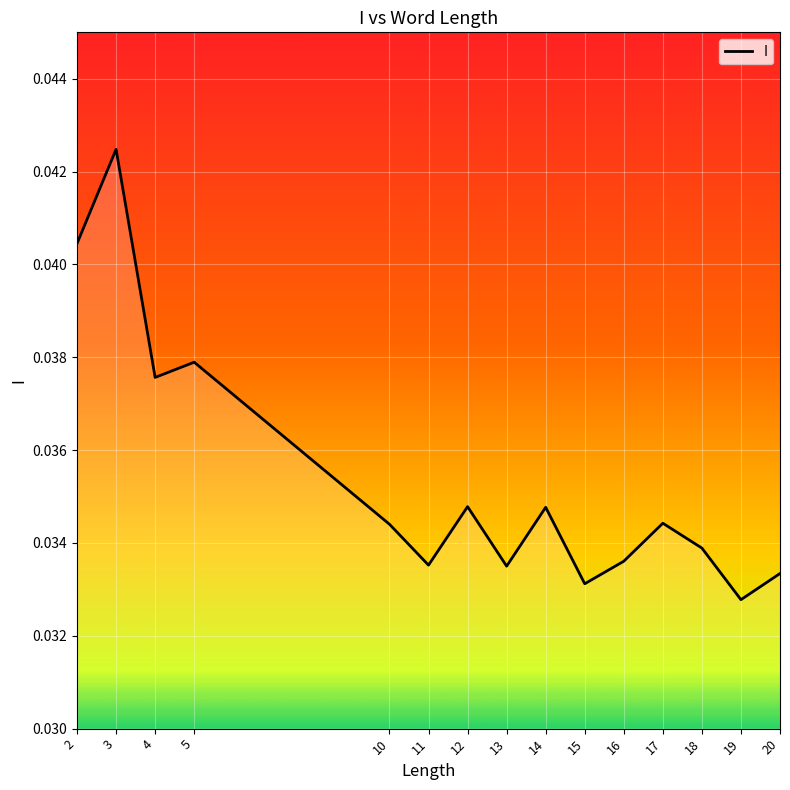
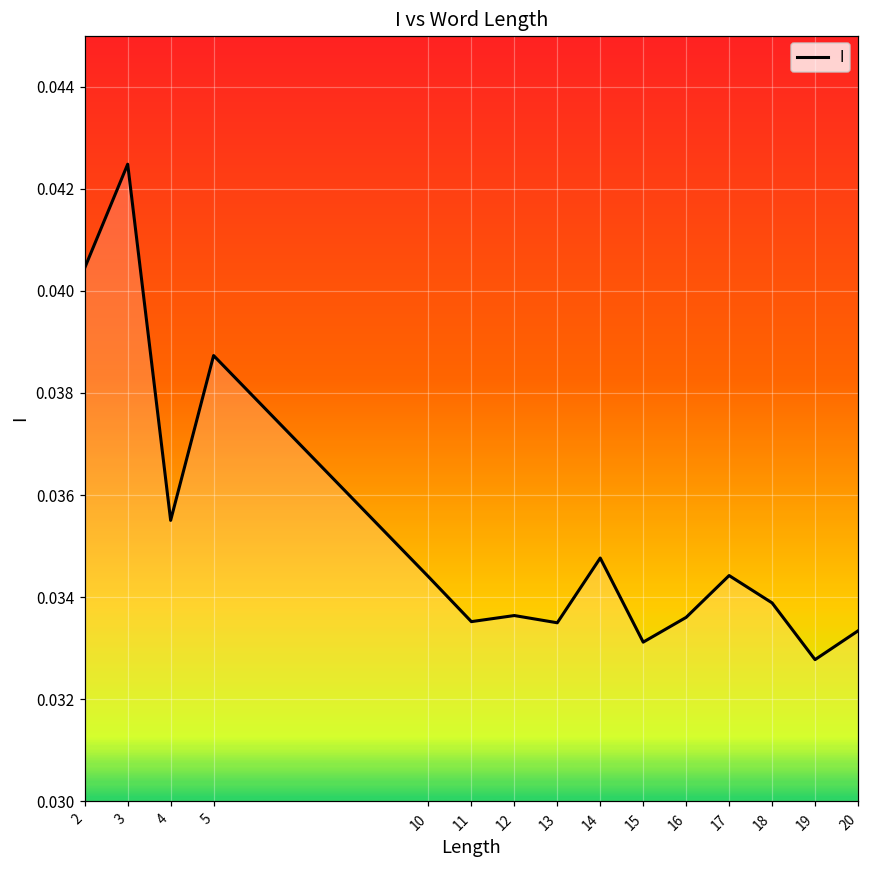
4: 0.0376 -> 0.0355
5: 0.0379 -> 0.0387
12: 0.0348 -> 0.0336
